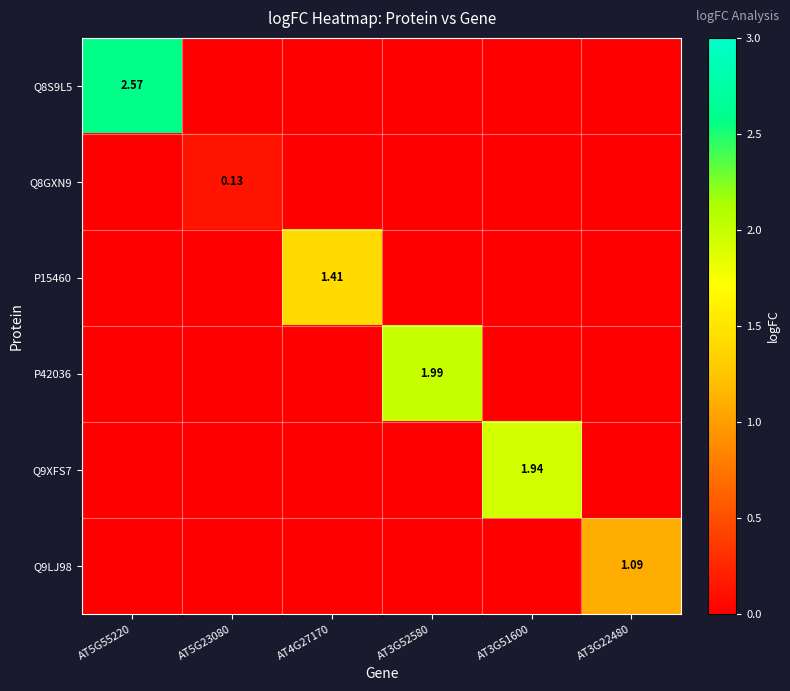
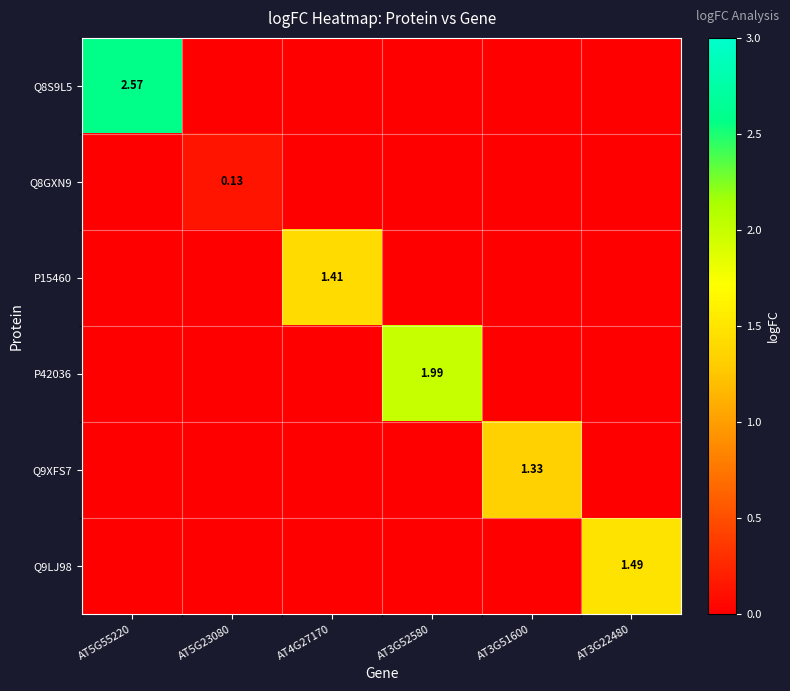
Q9XFS7, AT3G51600: 1.94 -> 1.33
Q9LJ98, AT3G22480: 1.09 -> 1.49
